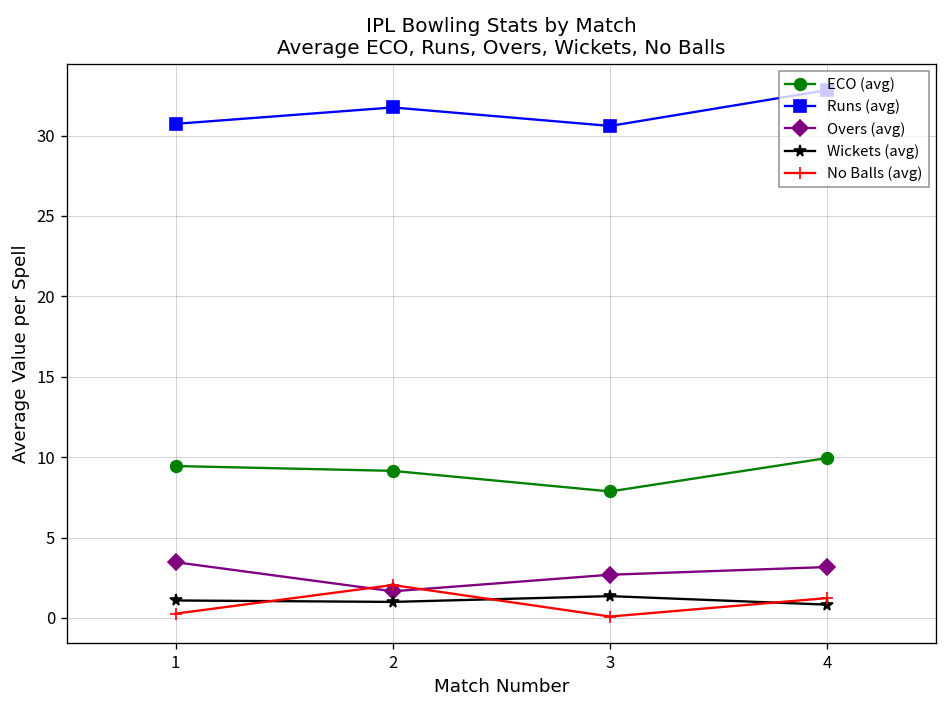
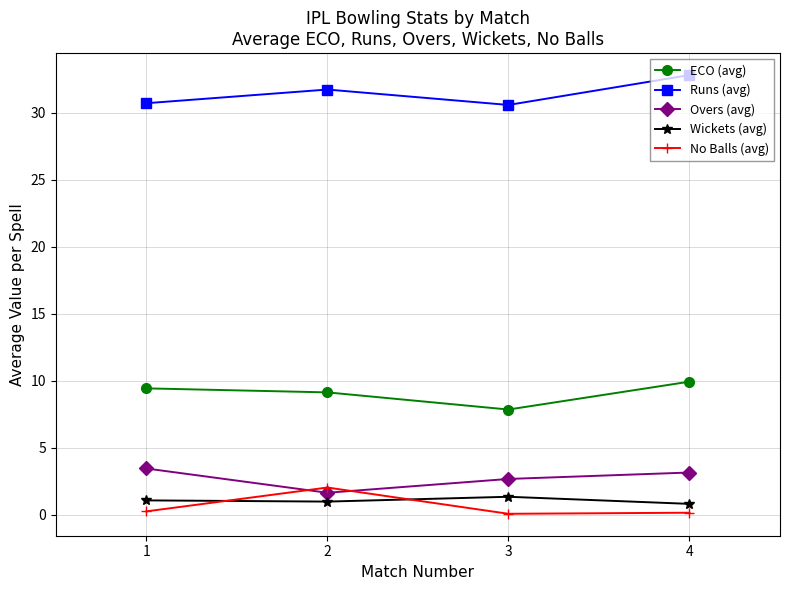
No Balls (avg), 4: 1.2 -> 0.2
